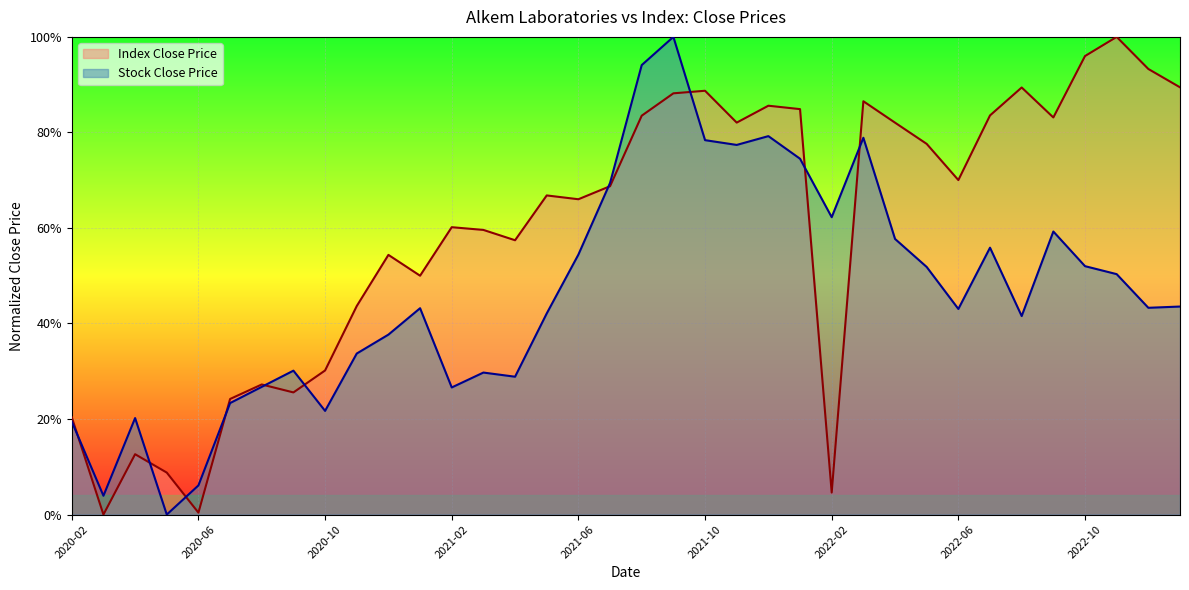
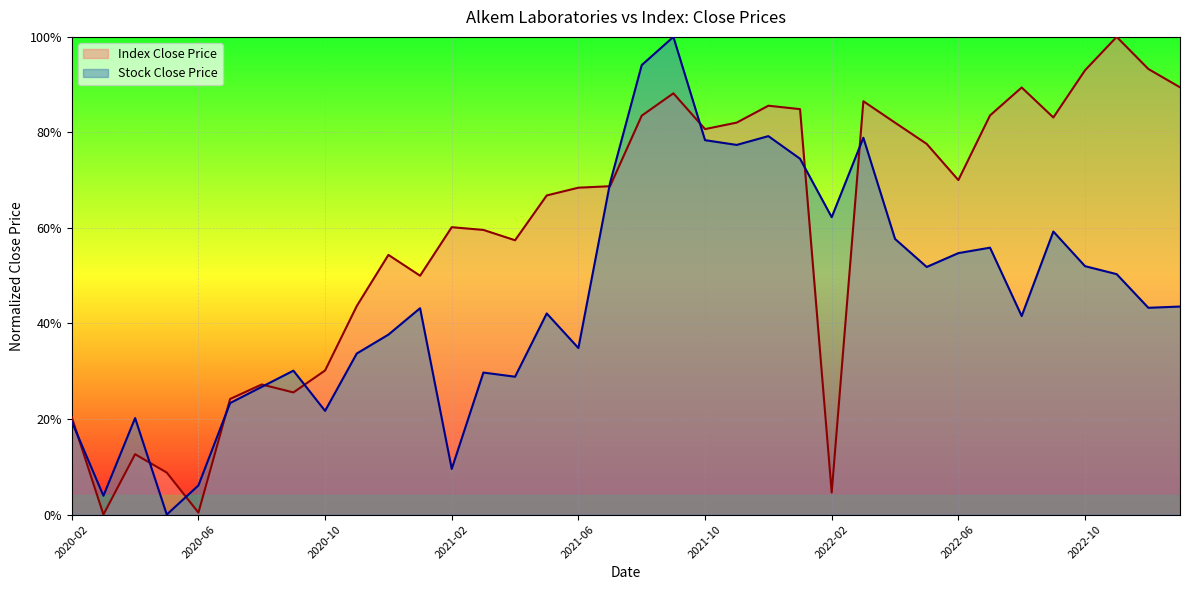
Stock Close Price, 2021-02: 27% -> 10%
Index Close Price, 2021-06: 66% -> 68%
Stock Close Price, 2021-06: 54% -> 35%
Index Close Price, 2021-10: 89% -> 81%
Stock Close Price, 2022-06: 43% -> 55%
Index Close Price, 2022-10: 96% -> 93%
